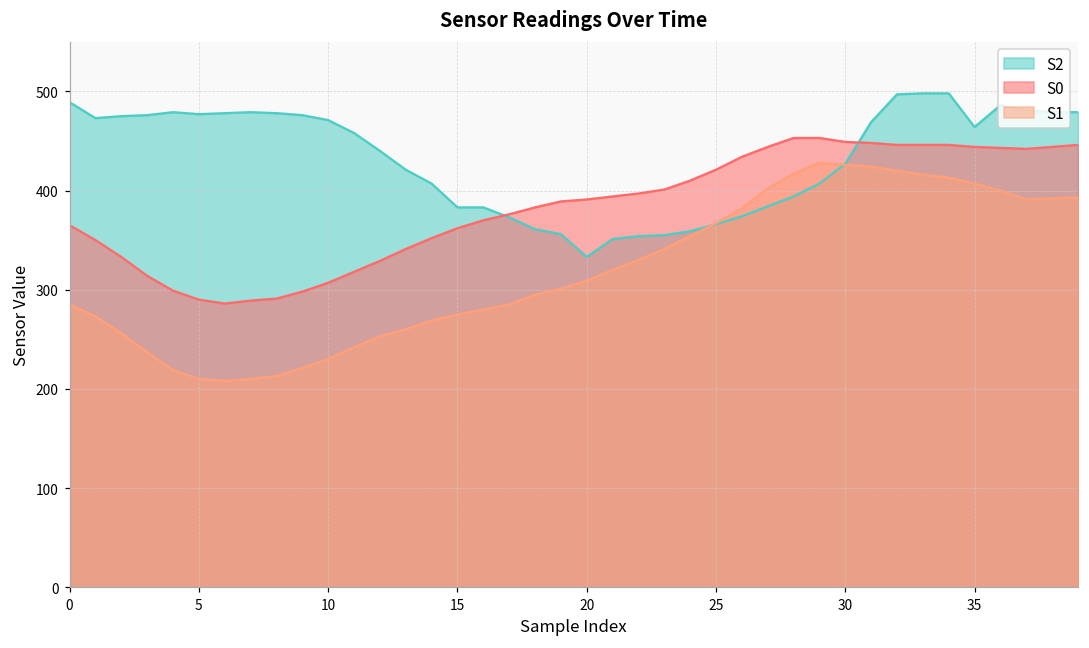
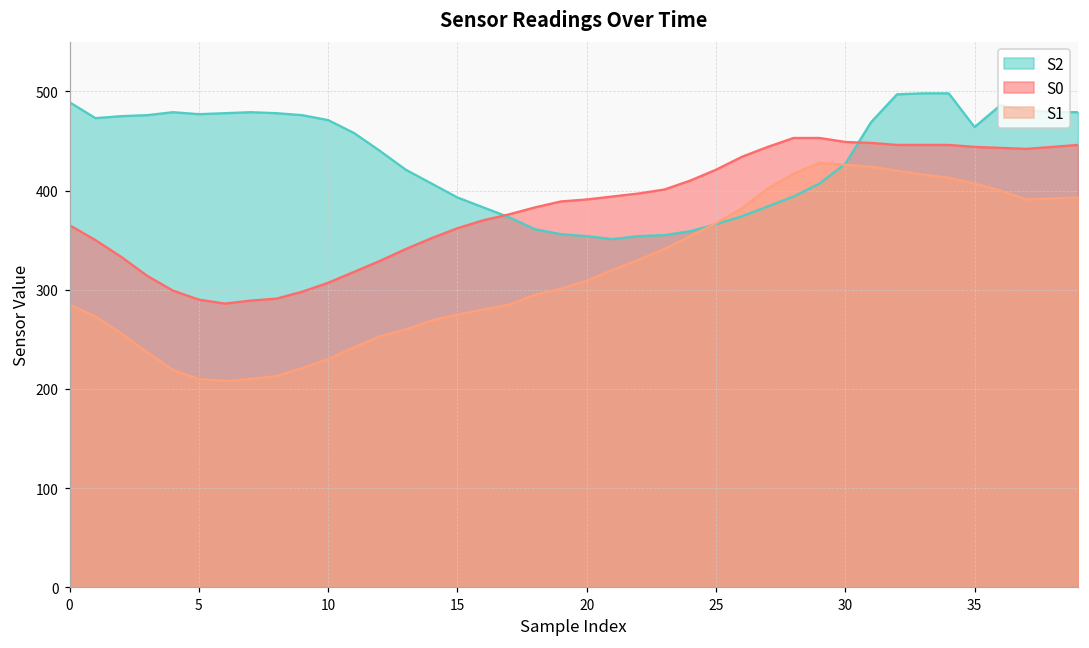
S2, 15: 380 -> 390
S2, 20: 330 -> 350
